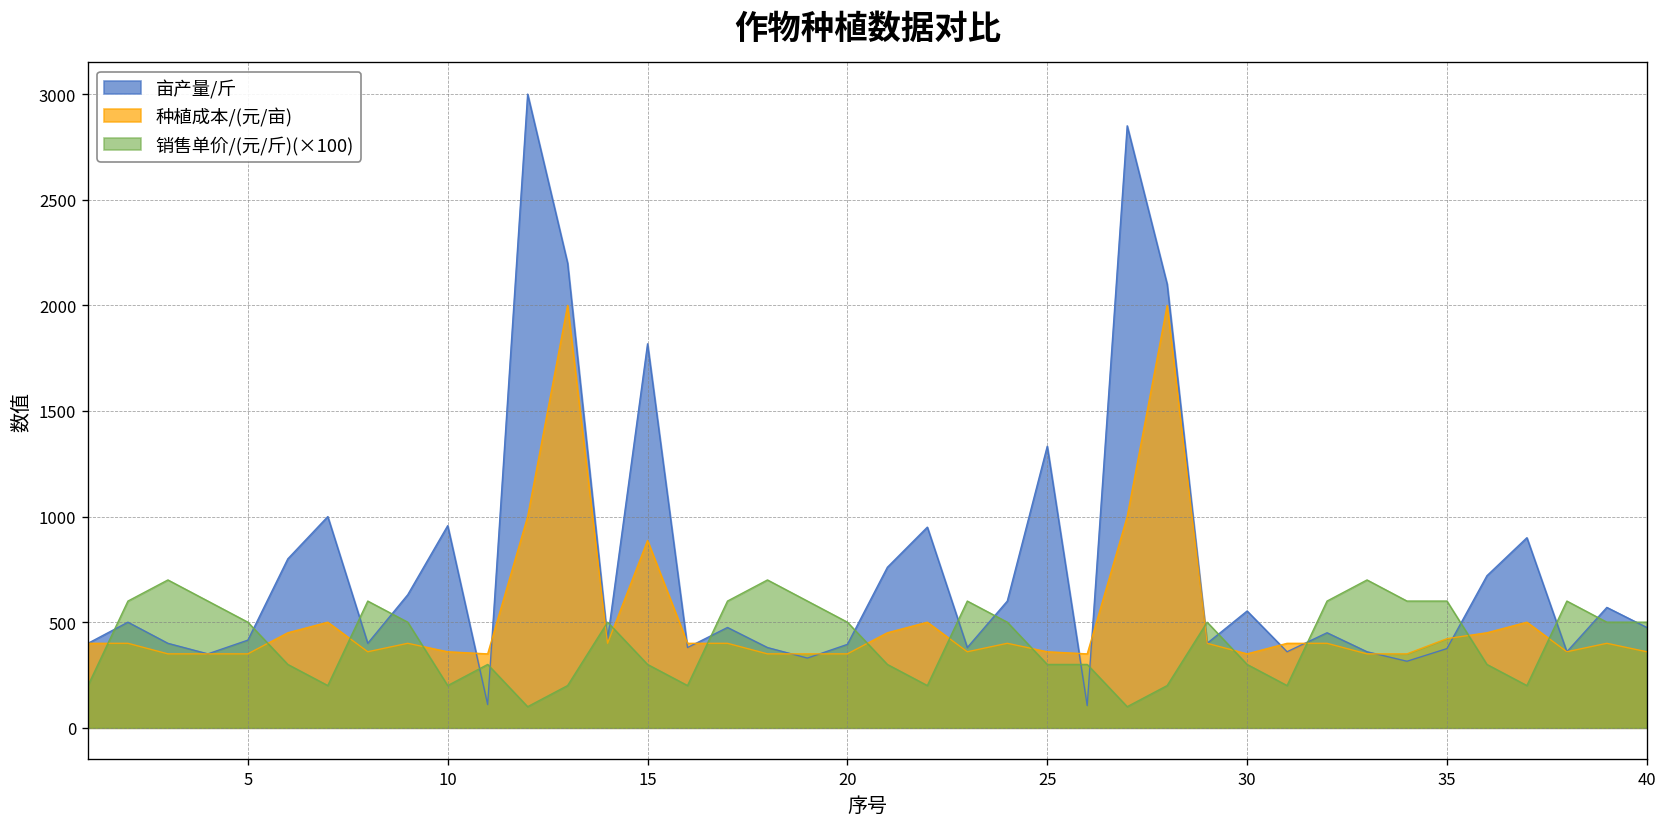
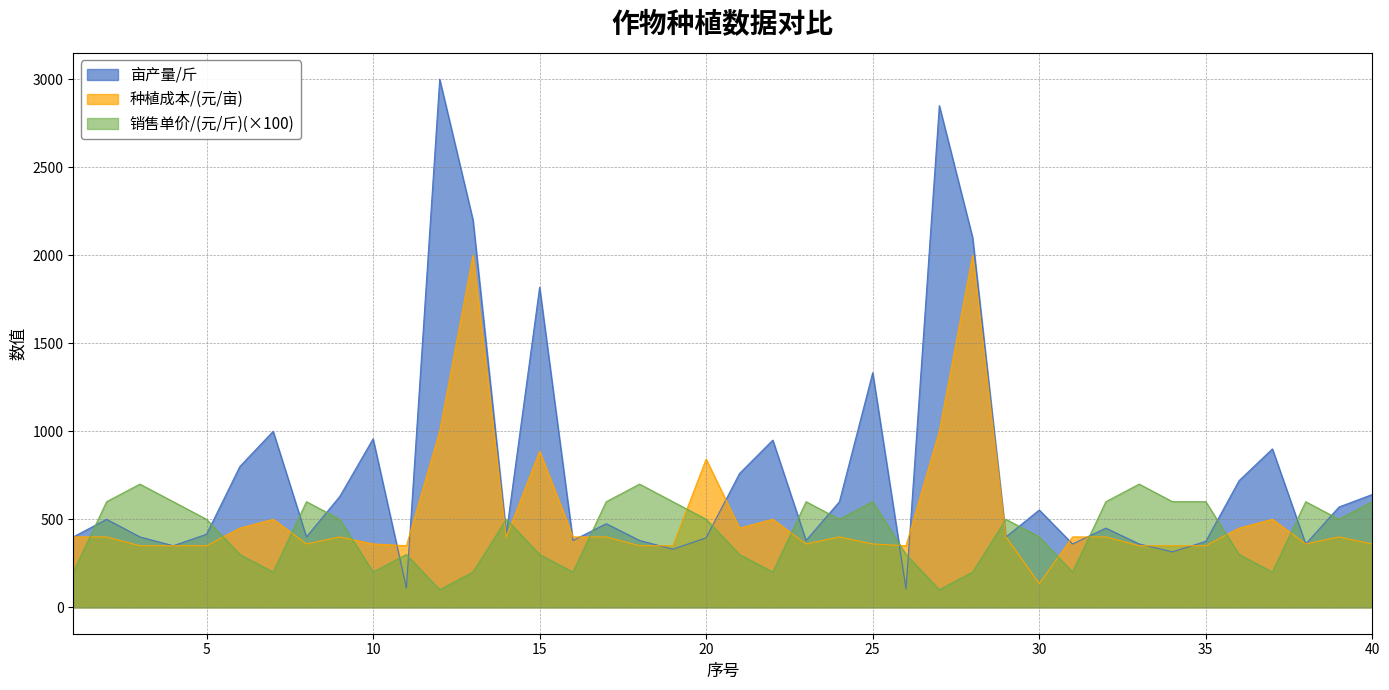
种植成本/(元/亩), 20: 350 -> 840
销售单价/(元/斤)(×100), 25: 300 -> 600
种植成本/(元/亩), 30: 350 -> 140
销售单价/(元/斤)(×100), 30: 300 -> 400
种植成本/(元/亩), 35: 420 -> 350
亩产量/斤, 40: 480 -> 640
销售单价/(元/斤)(×100), 40: 500 -> 600
